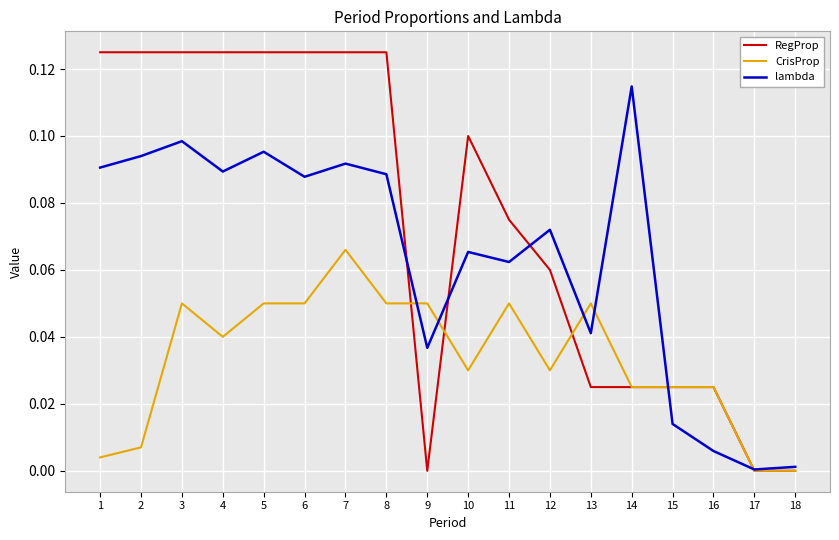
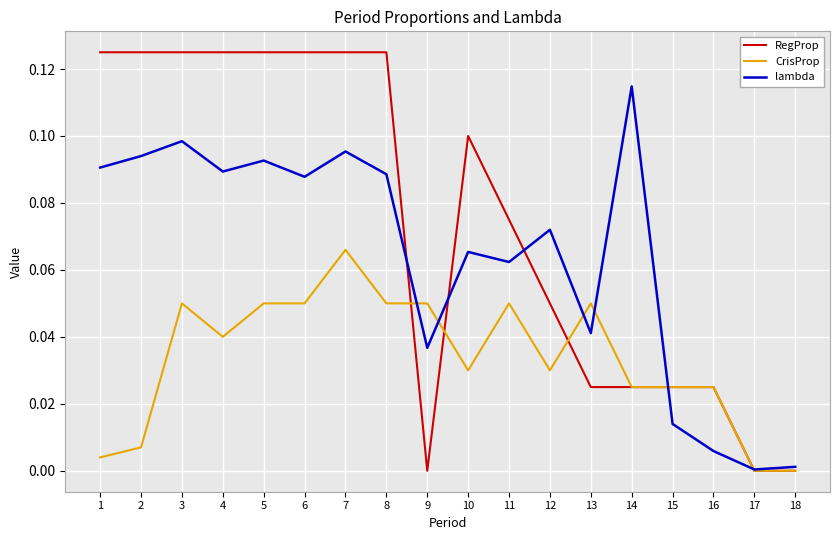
lambda, 5: 0.095 -> 0.093
lambda, 7: 0.092 -> 0.095
RegProp, 12: 0.06 -> 0.05
